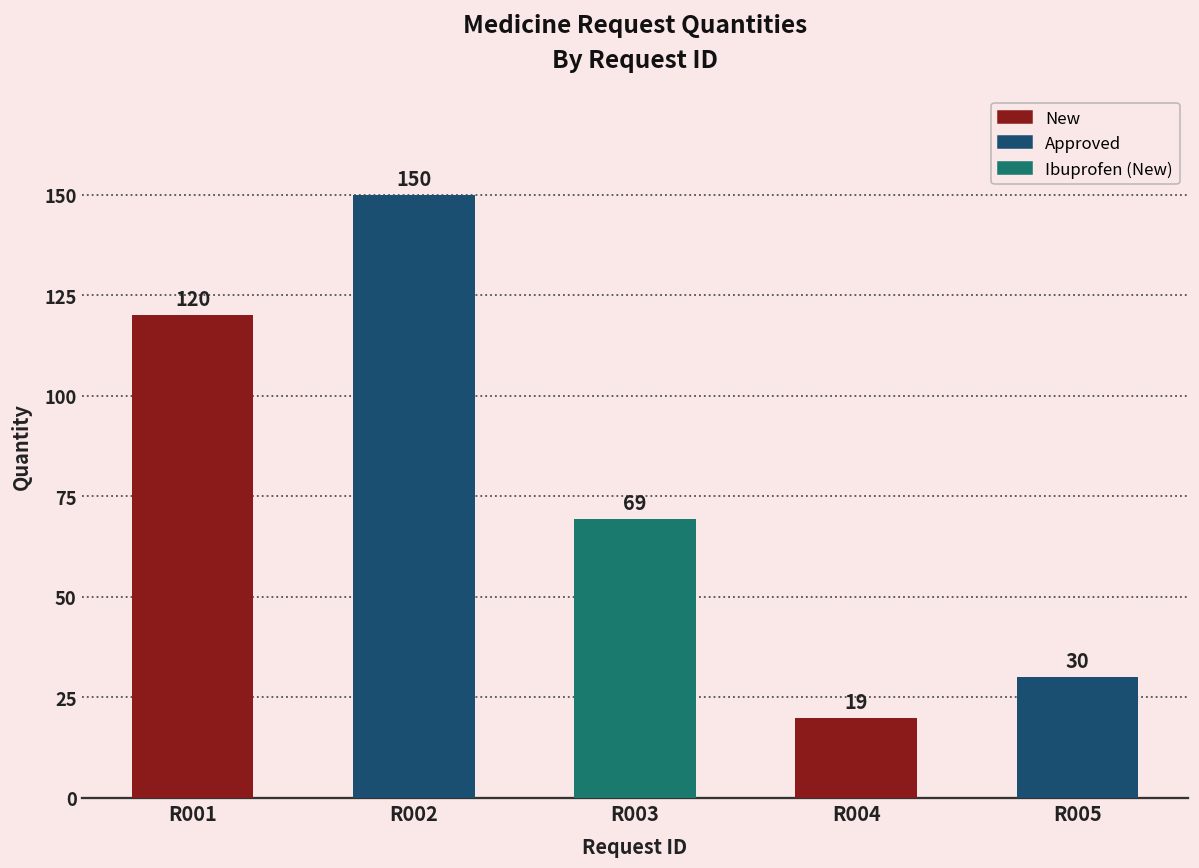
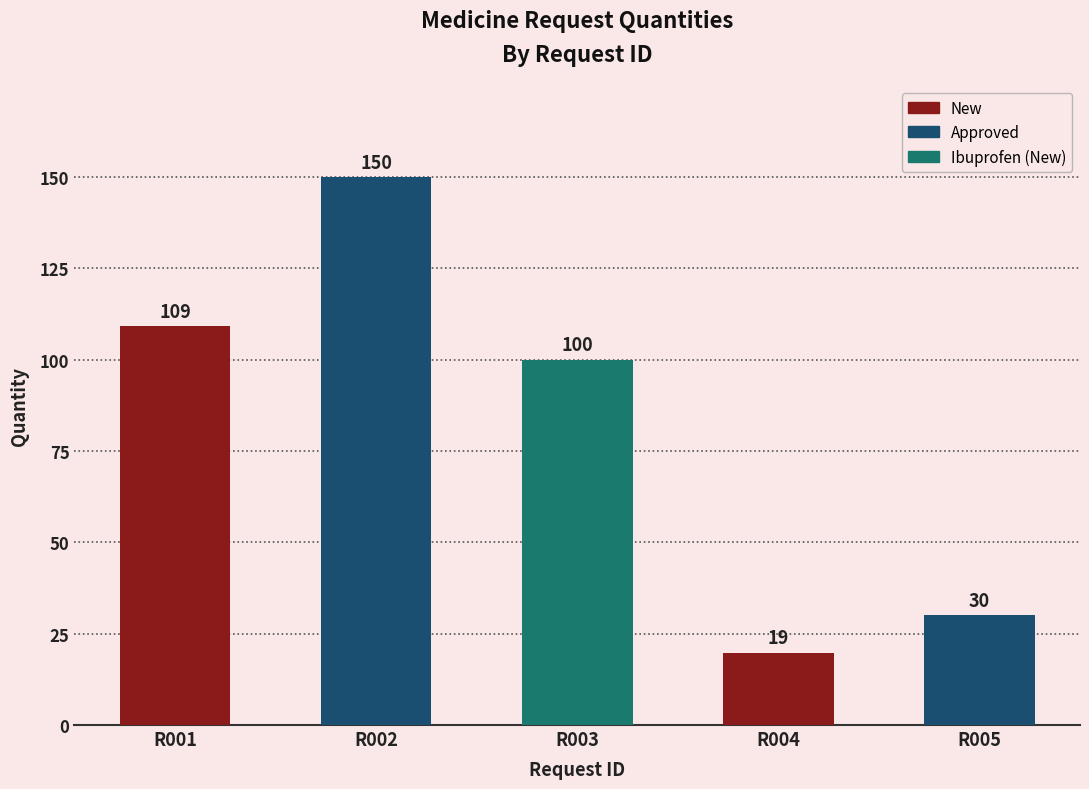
R001: 120 -> 109
R003: 69 -> 100
